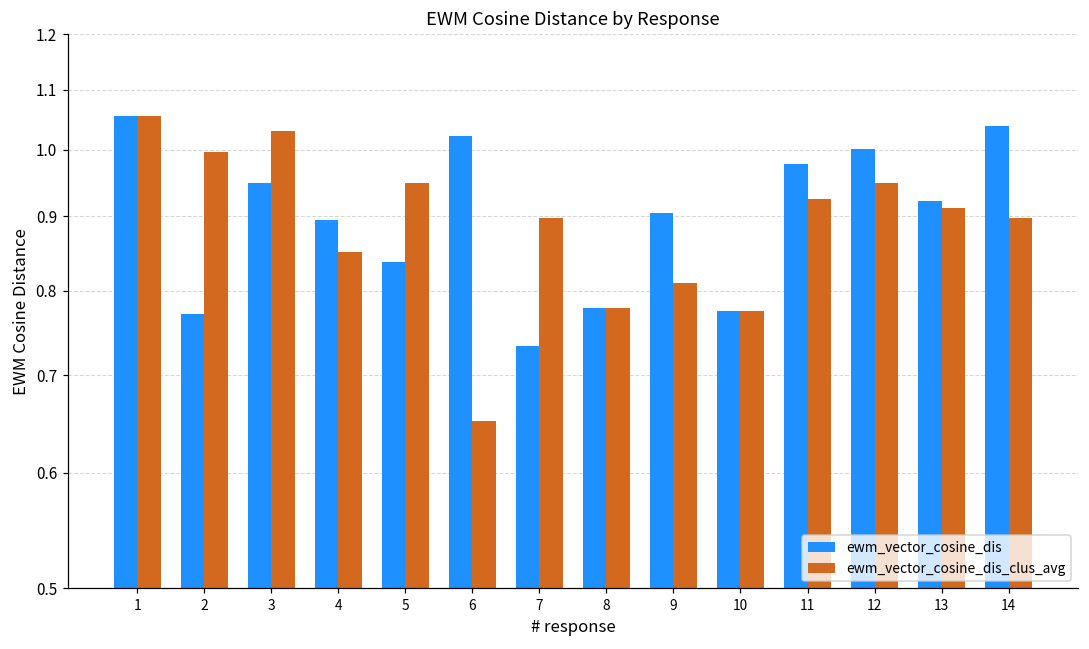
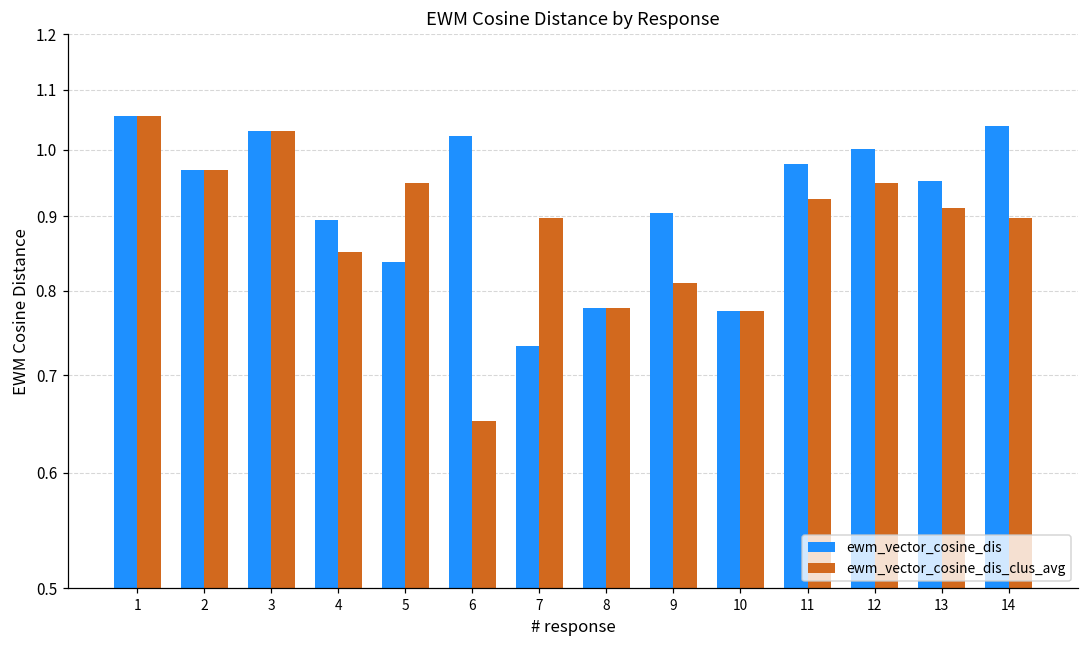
ewm_vector_cosine_dis, 2: 0.77 -> 0.97
ewm_vector_cosine_dis_clus_avg, 2: 1.00 -> 0.97
ewm_vector_cosine_dis, 3: 0.95 -> 1.03
ewm_vector_cosine_dis, 13: 0.92 -> 0.95
